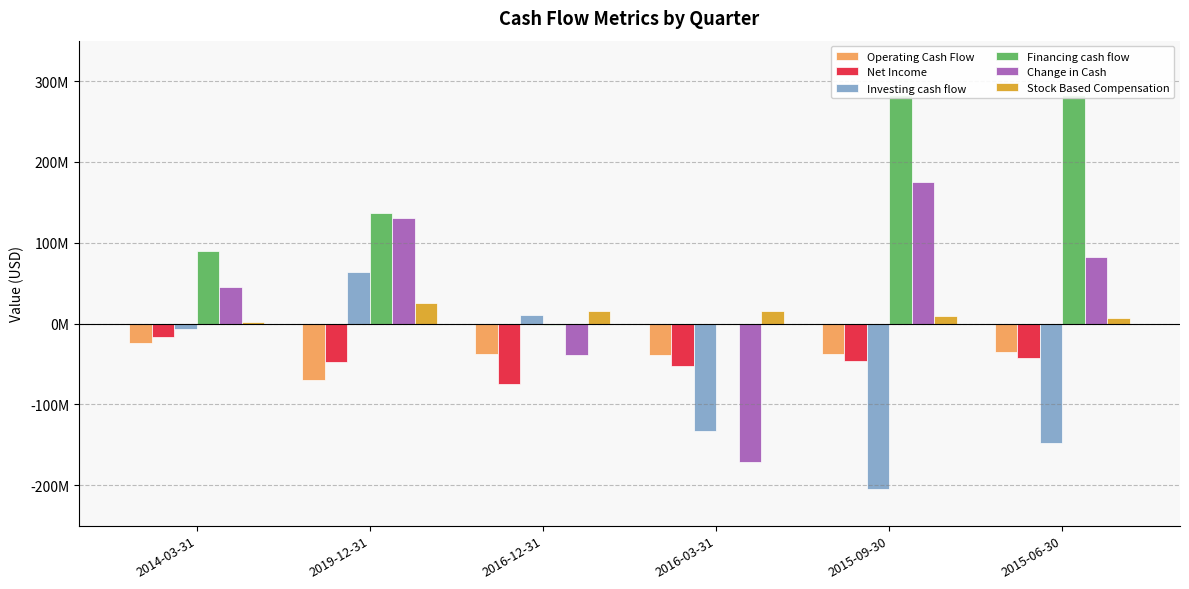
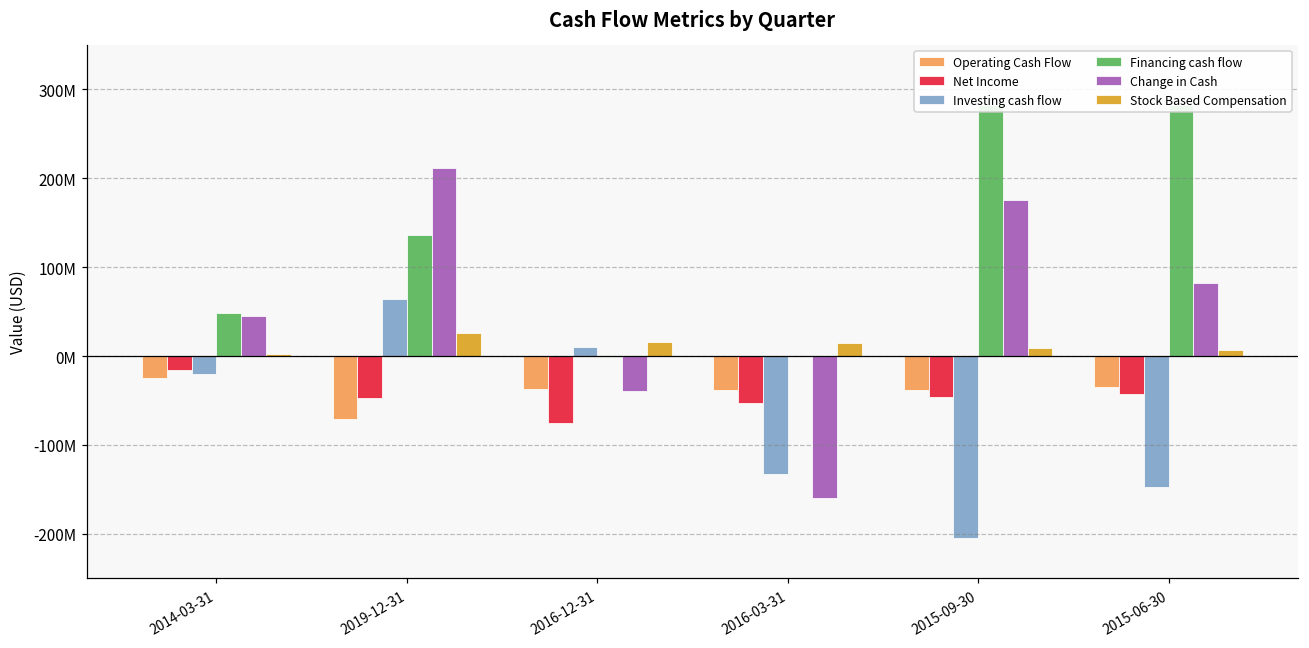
Investing cash flow, 2014-03-31: -10000000 -> -20000000
Financing cash flow, 2014-03-31: 90000000 -> 50000000
Change in Cash, 2019-12-31: 130000000 -> 210000000
Change in Cash, 2016-03-31: -170000000 -> -160000000
